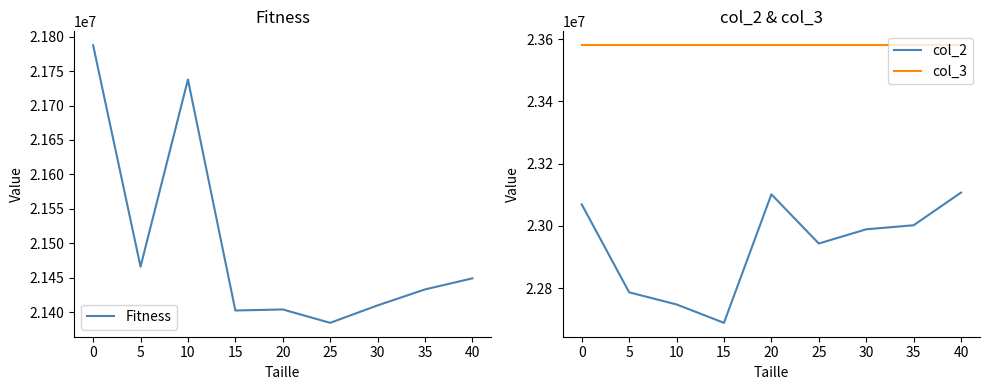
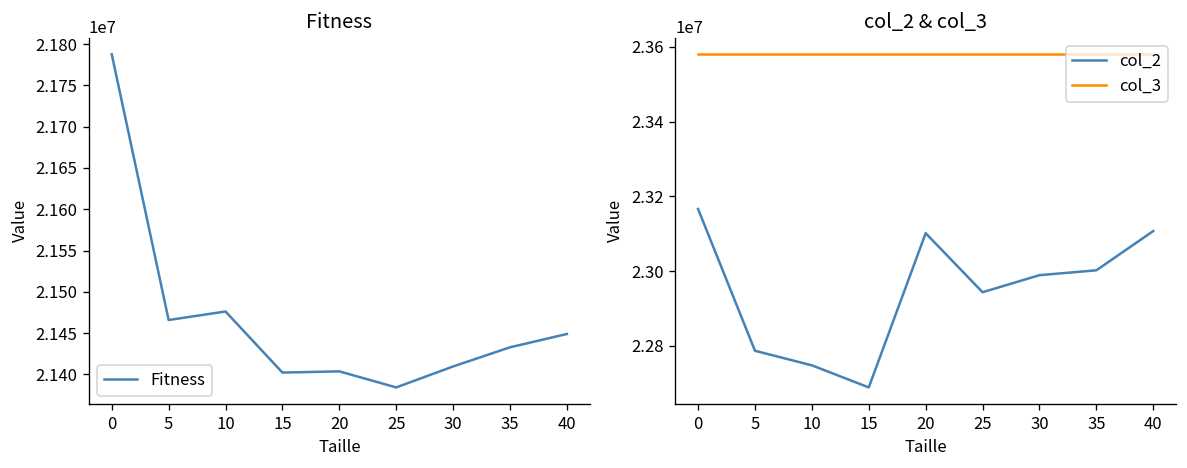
Fitness, 10: 21740000 -> 21480000
col_2 & col_3, col_2, 0: 23070000 -> 23170000
